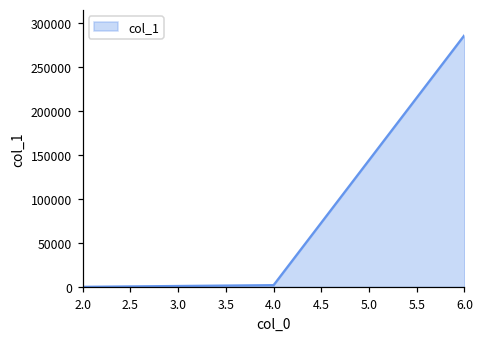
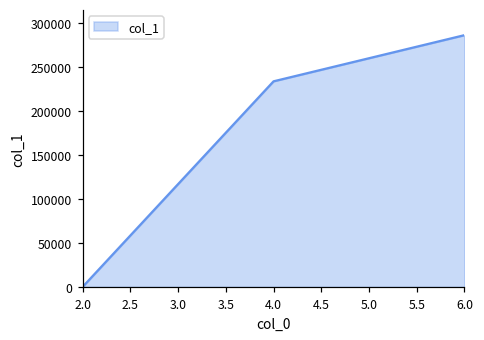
4.0: 0 -> 230000
